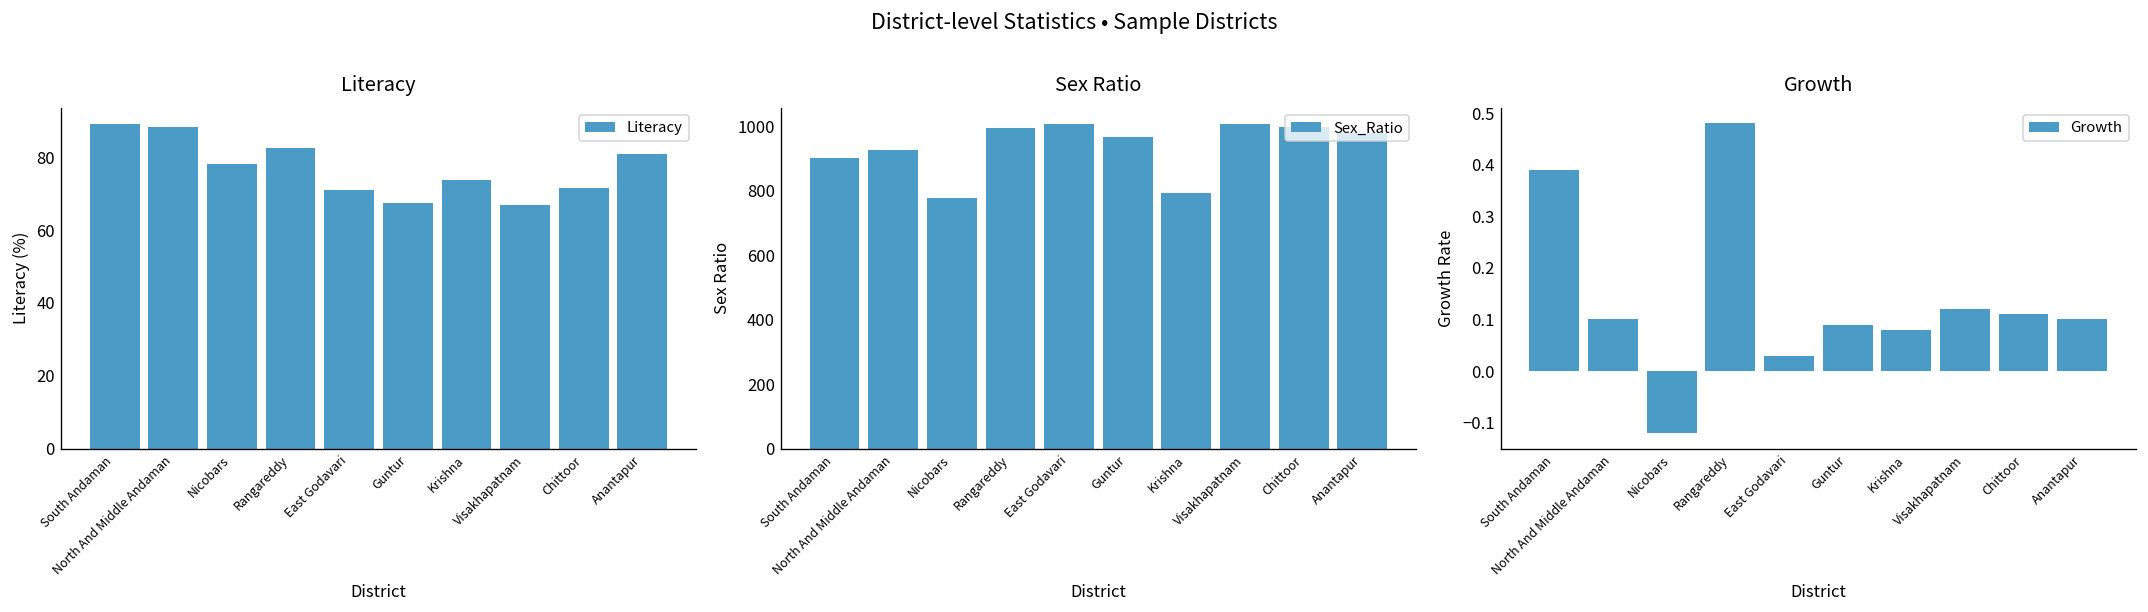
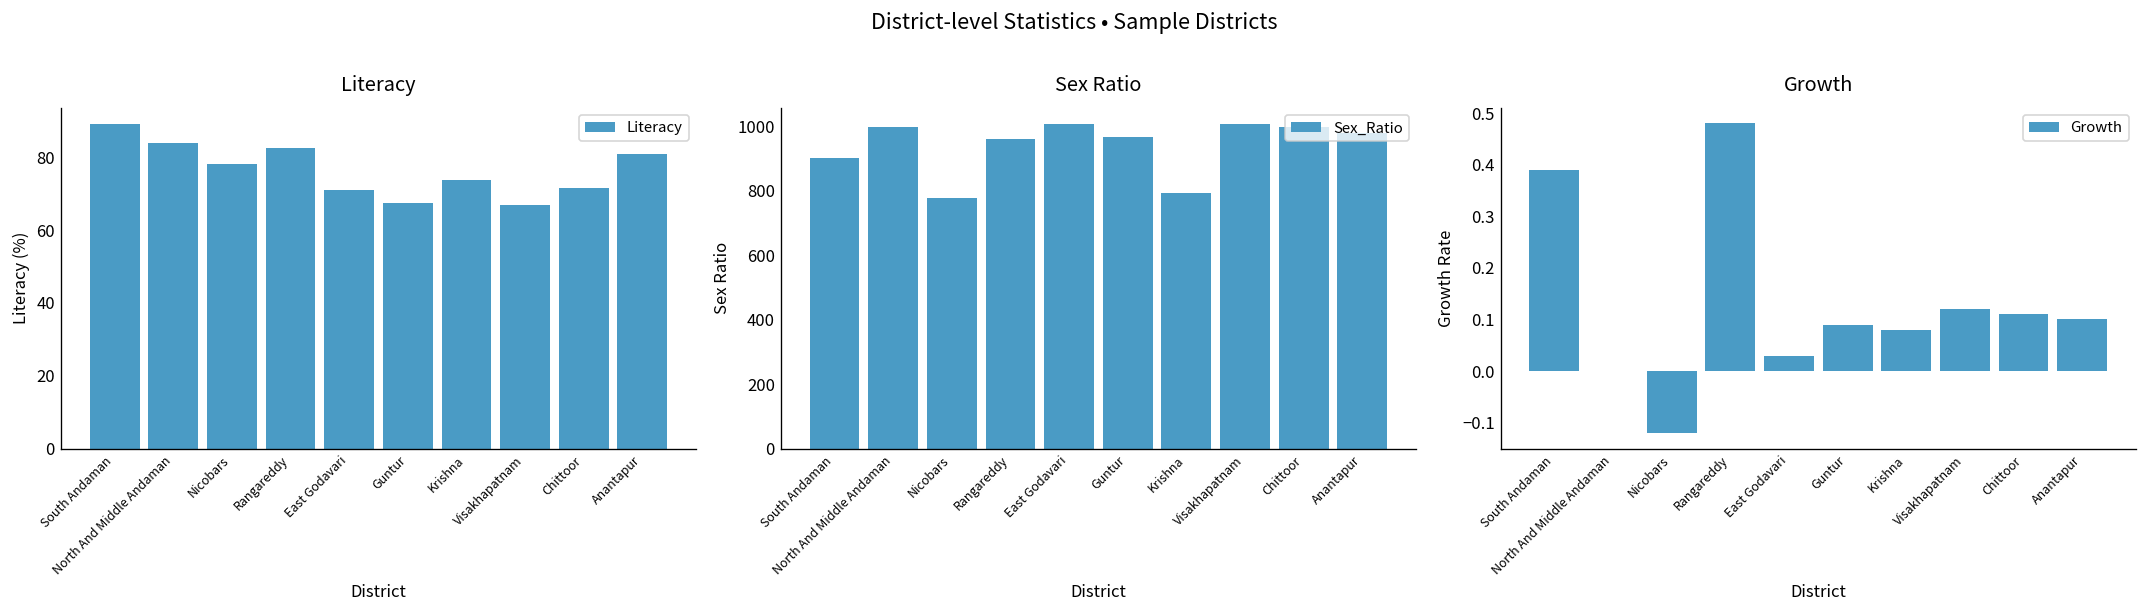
Literacy, North And Middle Andaman: 88 -> 84
Sex Ratio, North And Middle Andaman: 930 -> 1000
Sex Ratio, Rangareddy: 990 -> 960
Growth, North And Middle Andaman: 0.1 -> 0.0
